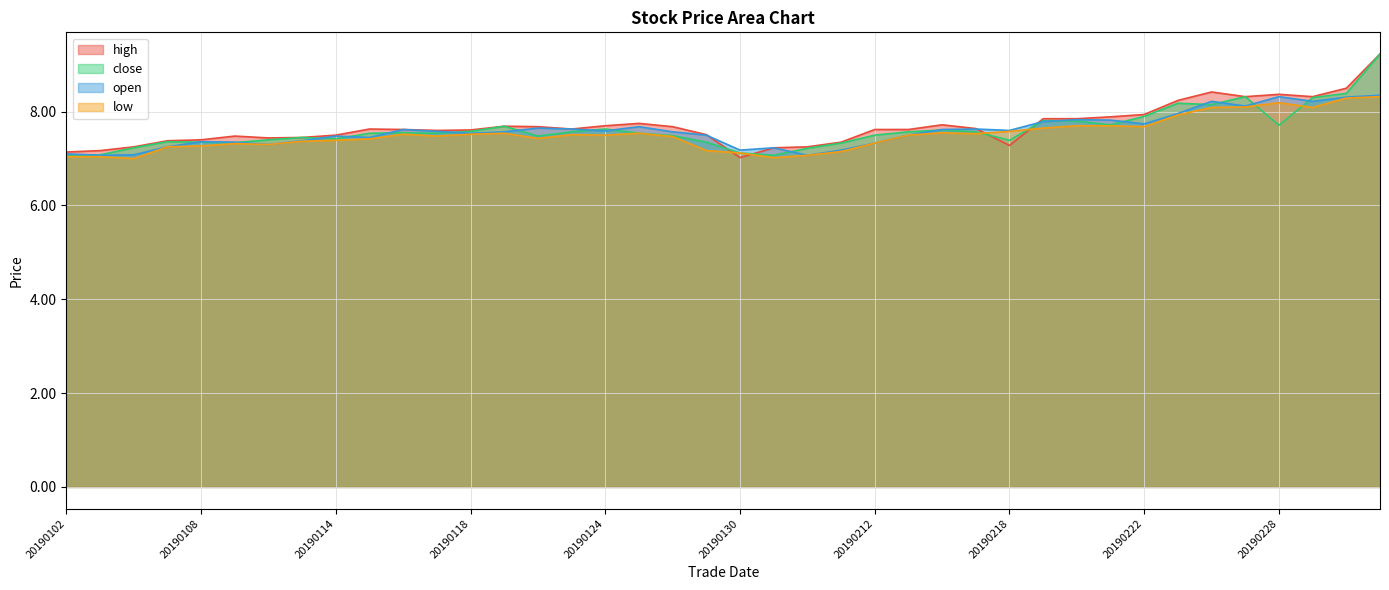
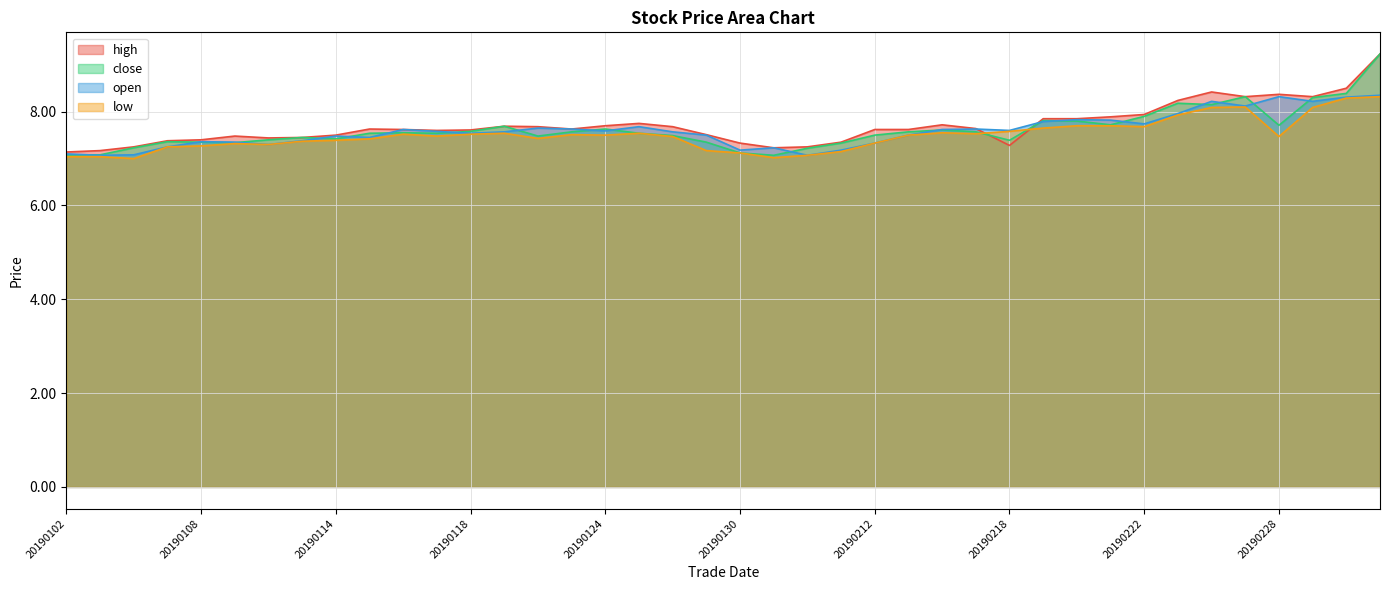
high, 20190130: 7.0 -> 7.3
low, 20190228: 8.2 -> 7.5
